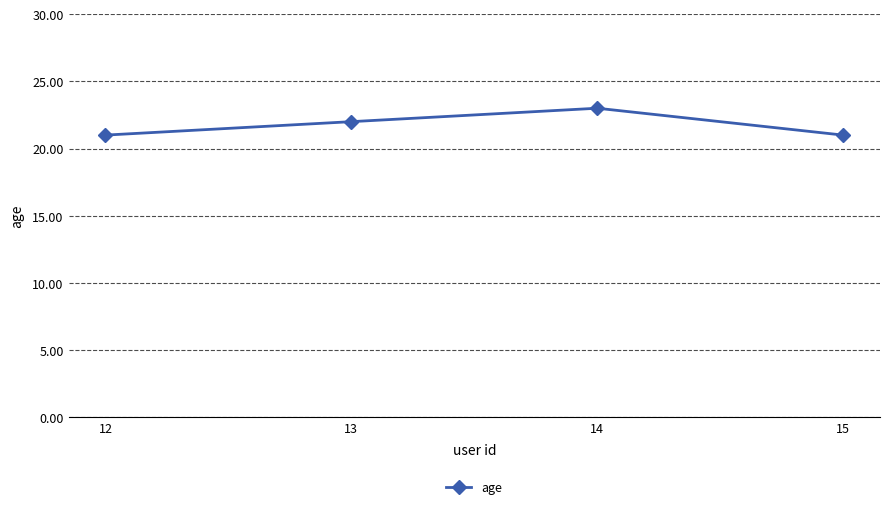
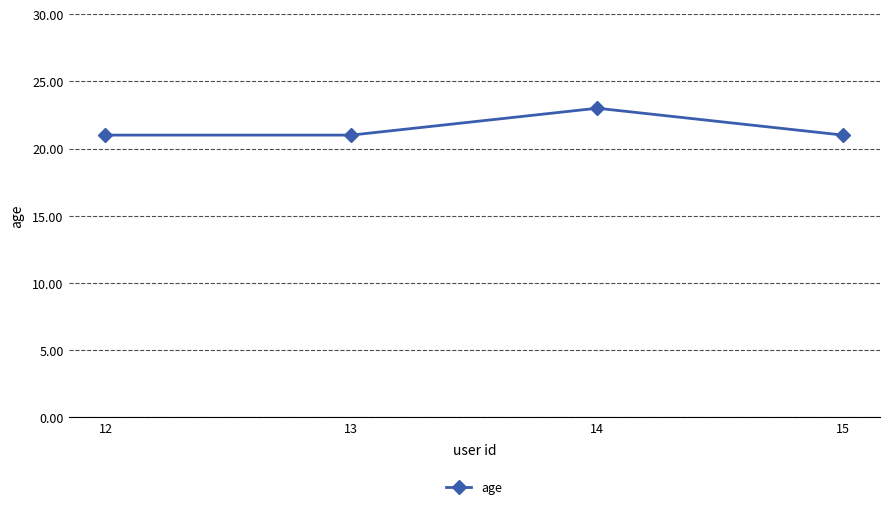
13: 22 -> 21
